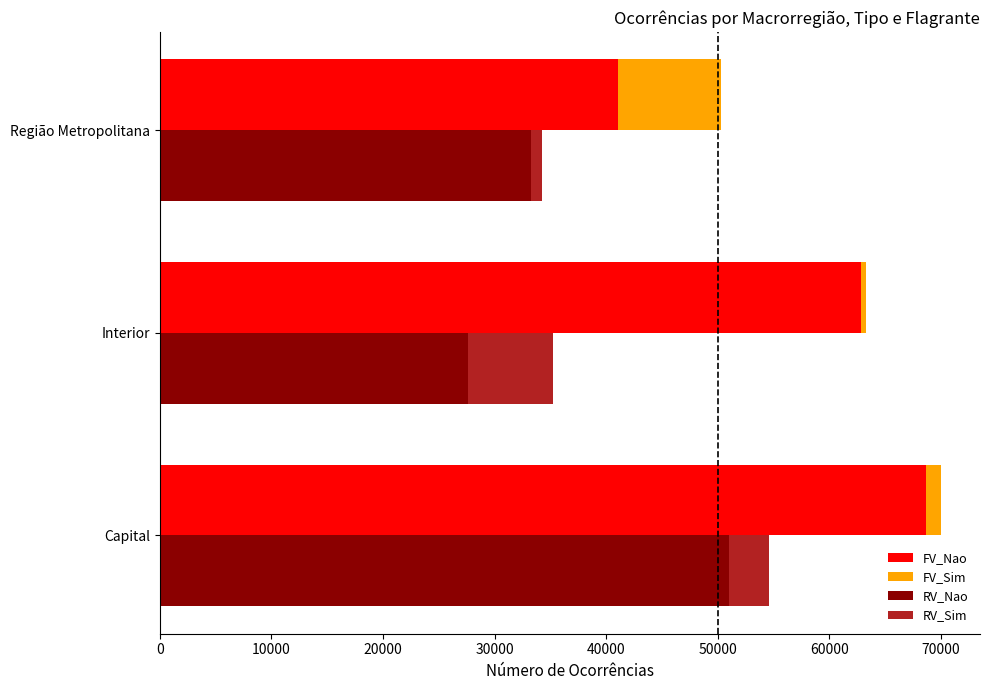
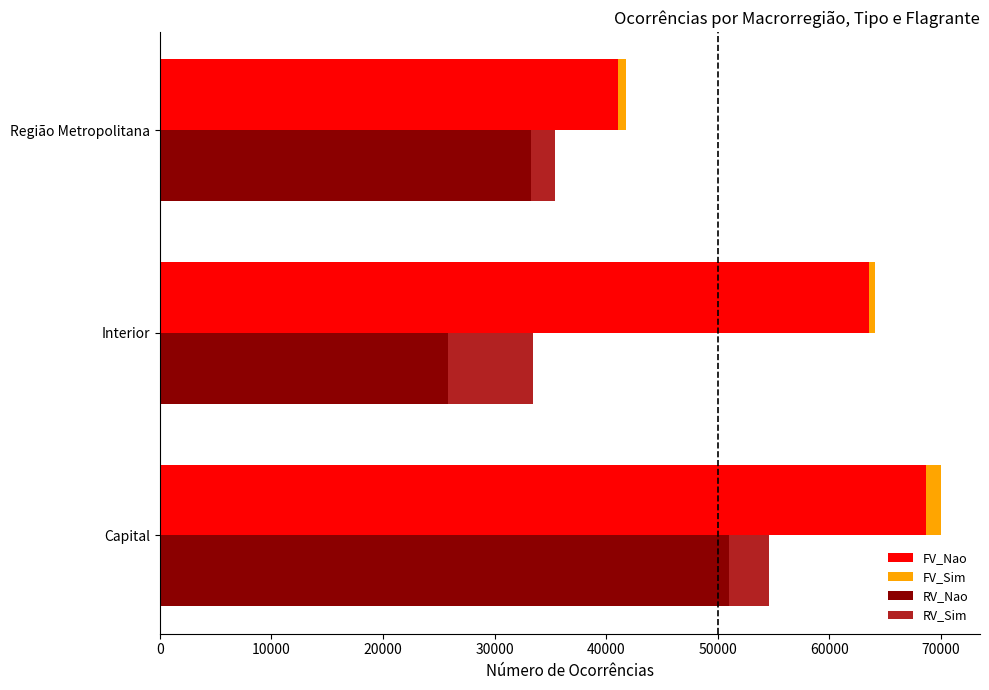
FV_Sim, Região Metropolitana: 9200 -> 700
RV_Sim, Região Metropolitana: 1000 -> 2100
FV_Nao, Interior: 62800 -> 63600
RV_Nao, Interior: 27600 -> 25800
